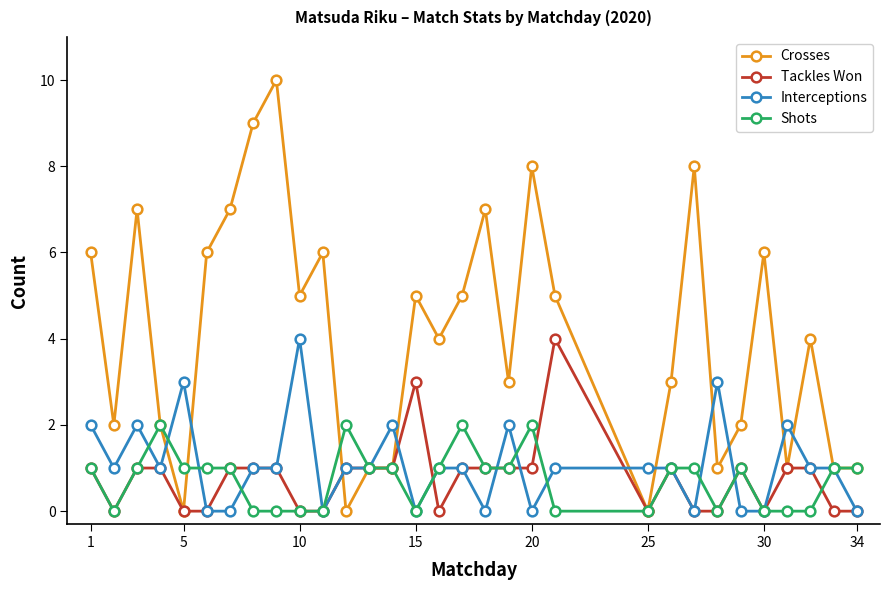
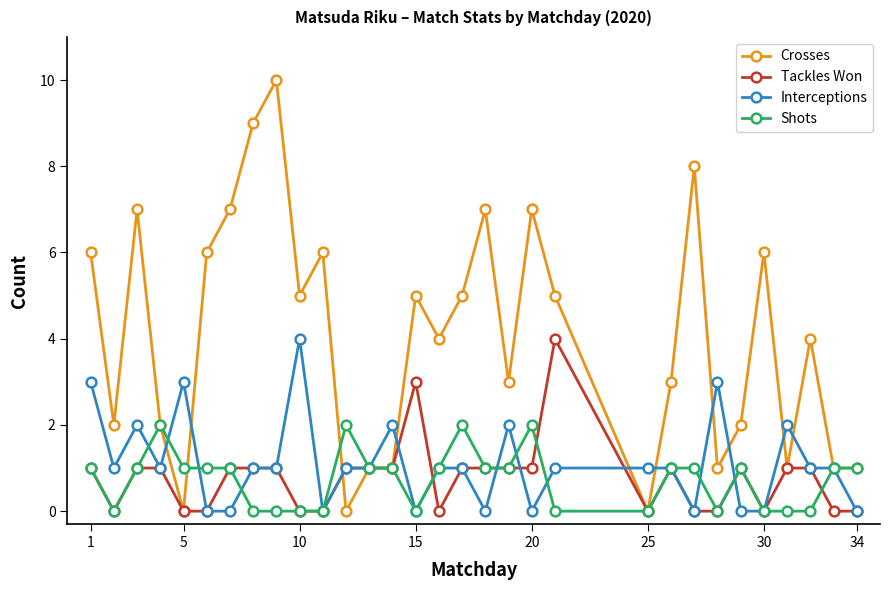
Interceptions, 1: 2 -> 3
Crosses, 20: 8 -> 7
